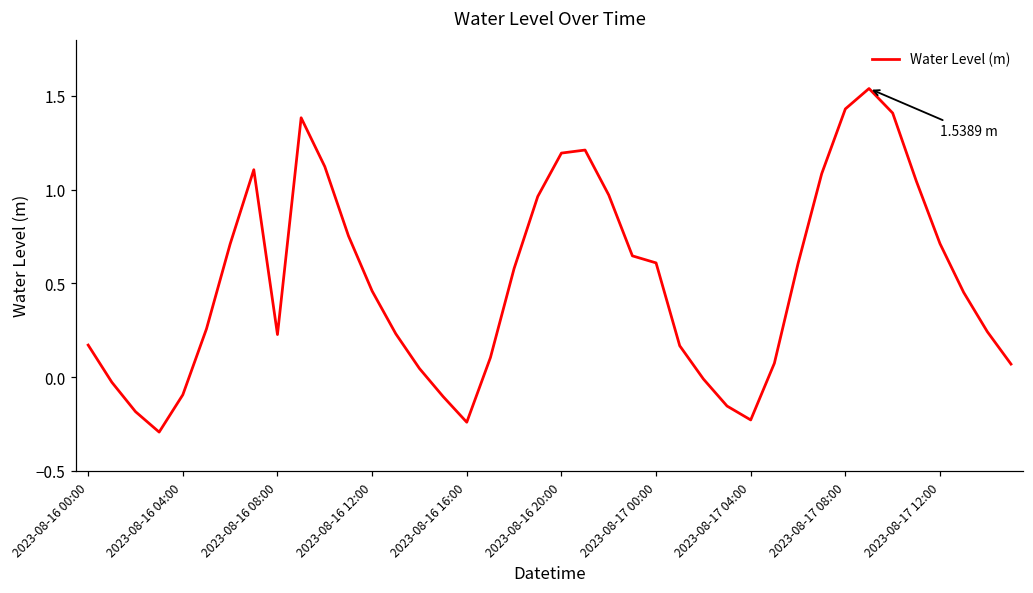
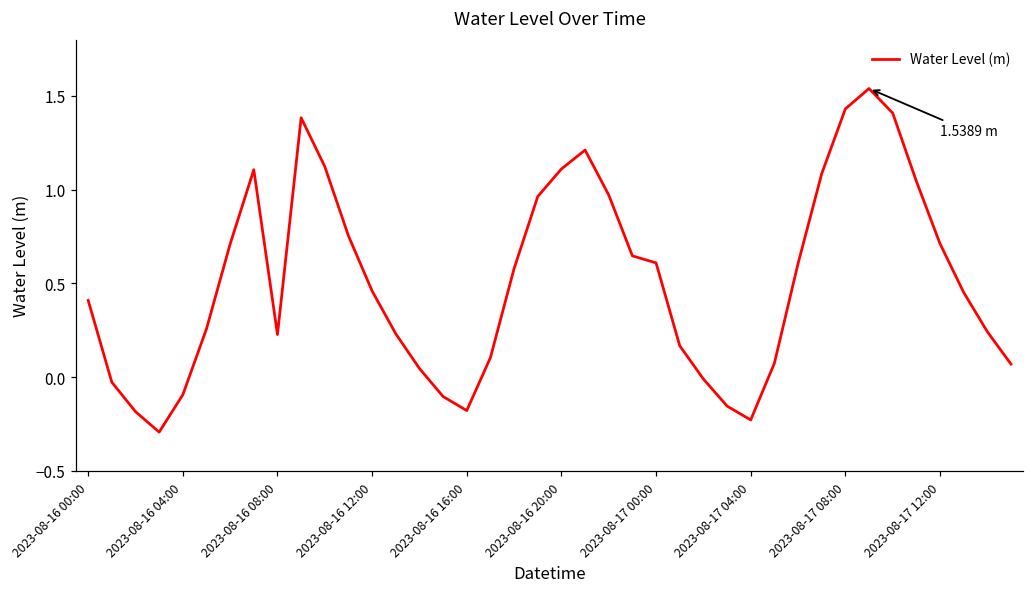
2023-08-16 00:00: 0.17 -> 0.41
2023-08-16 16:00: -0.24 -> -0.18
2023-08-16 20:00: 1.19 -> 1.11
